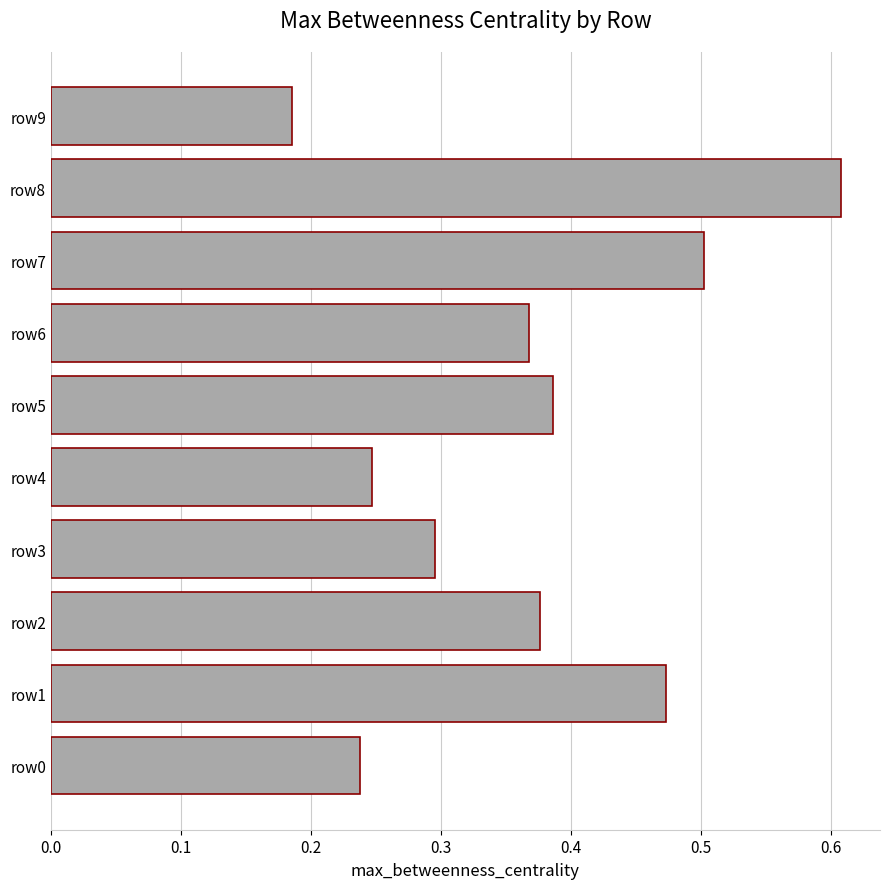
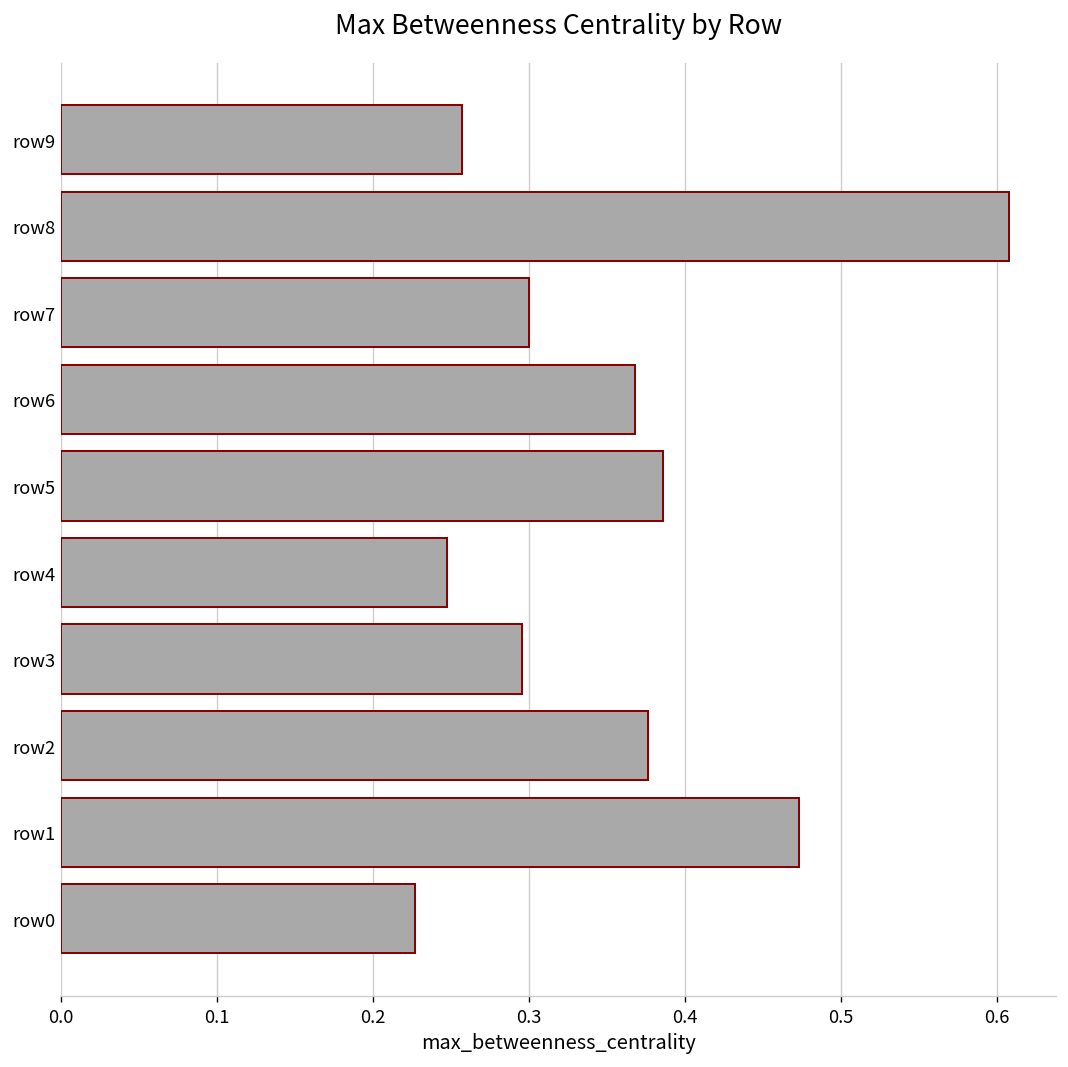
row9: 0.186 -> 0.257
row7: 0.503 -> 0.300
row0: 0.238 -> 0.227
